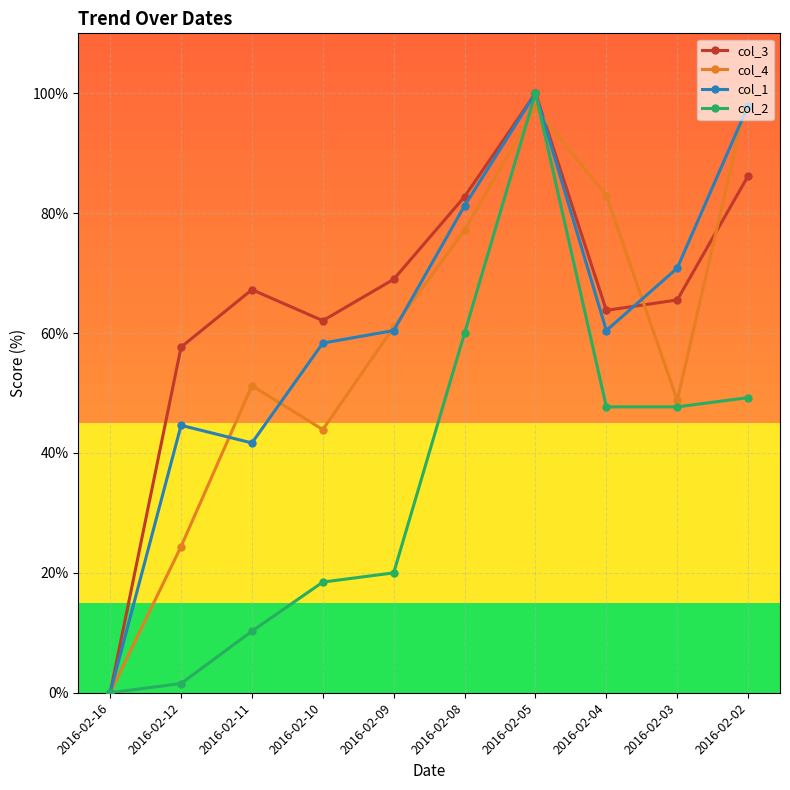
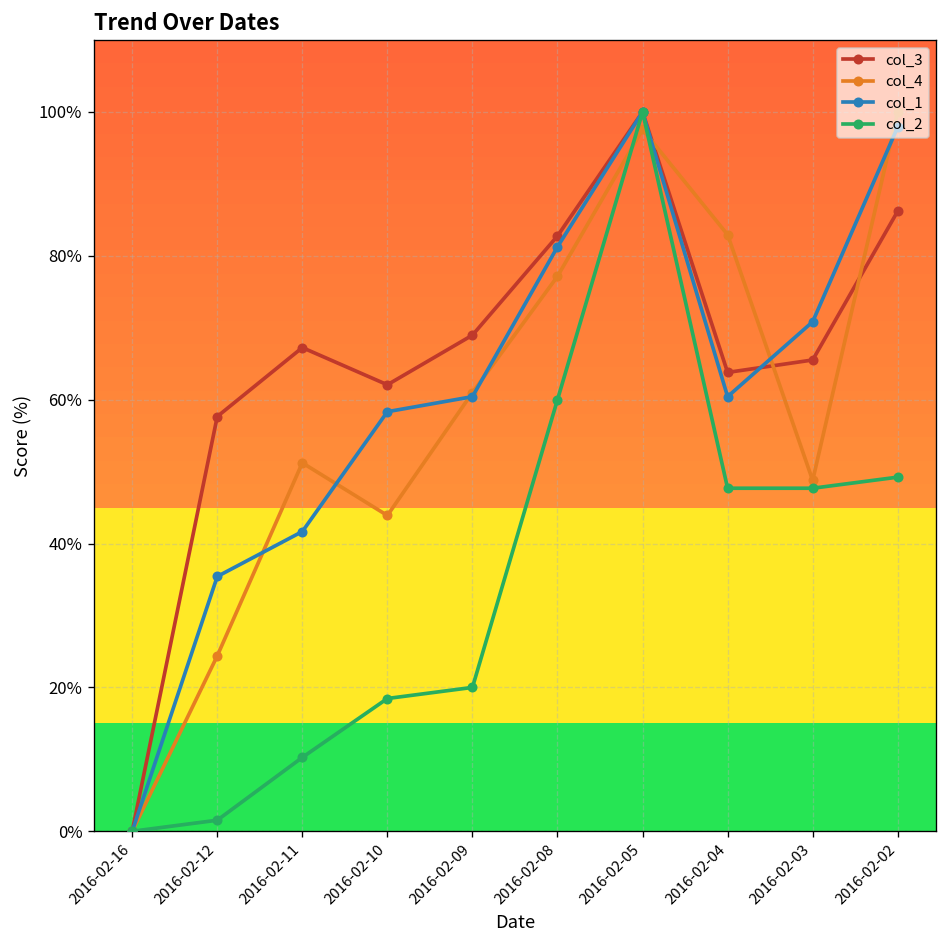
col_1, 2016-02-12: 45% -> 35%
